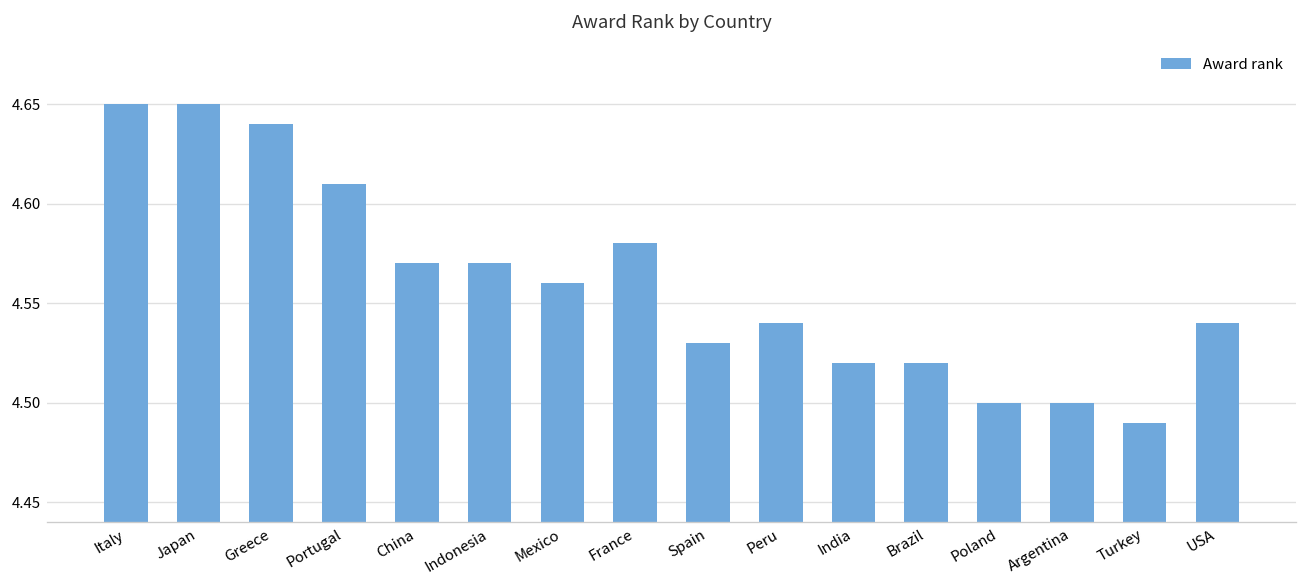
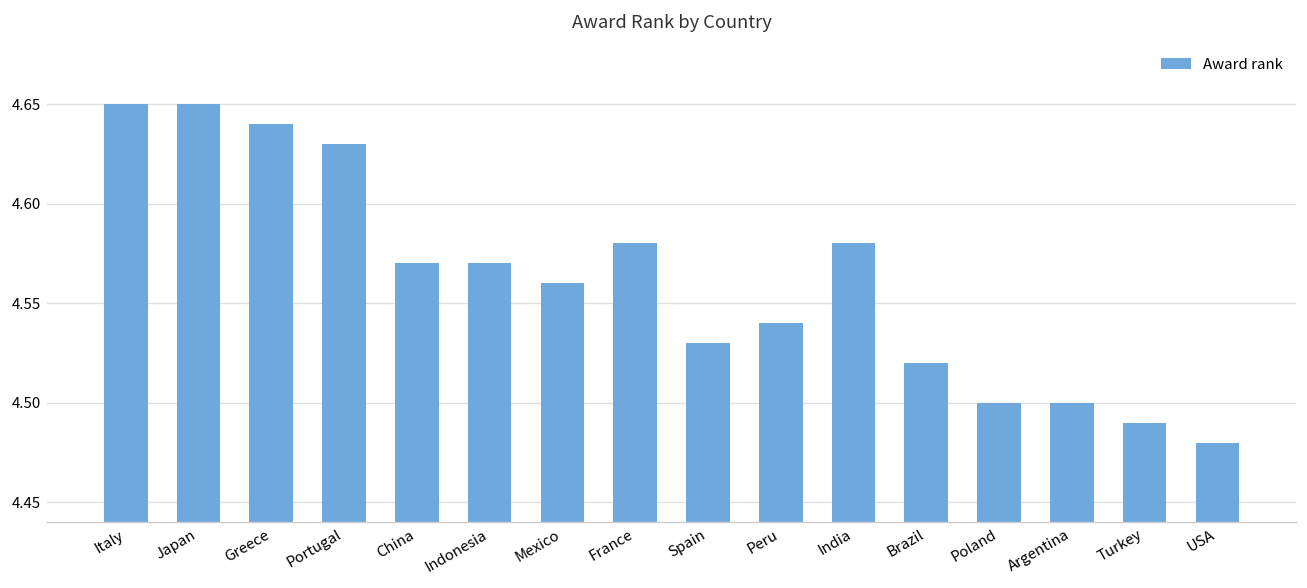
Portugal: 4.61 -> 4.63
India: 4.52 -> 4.58
USA: 4.54 -> 4.48
